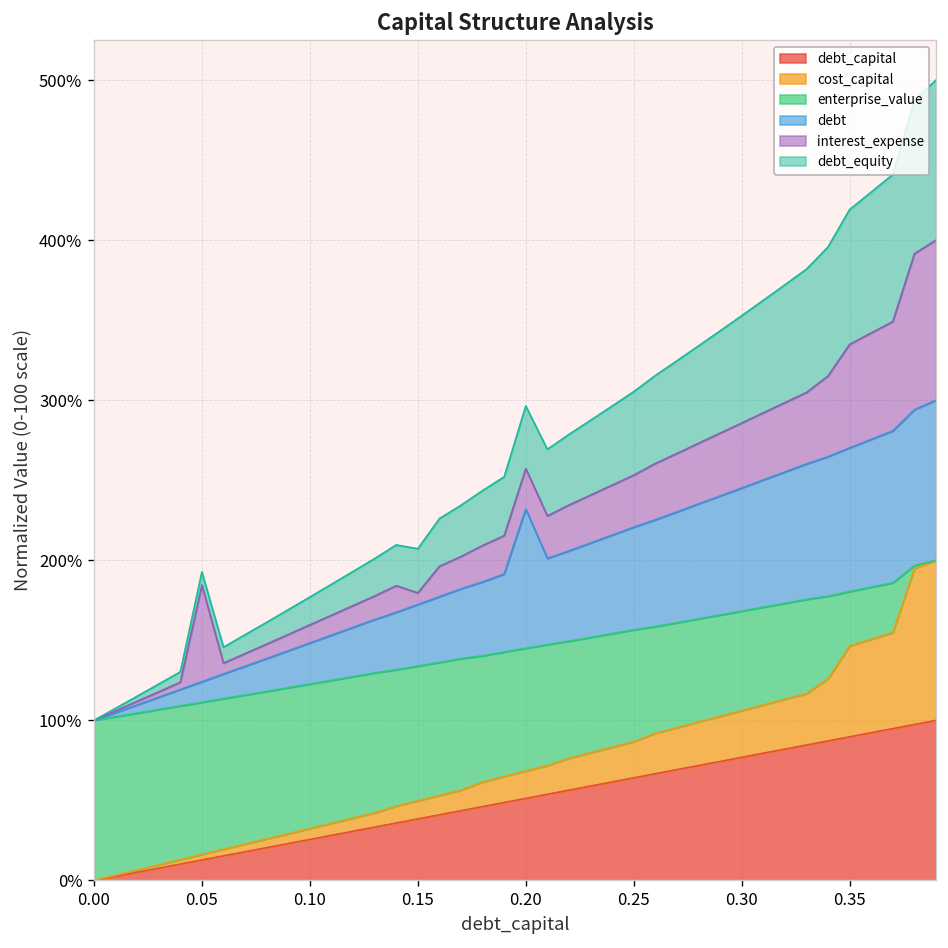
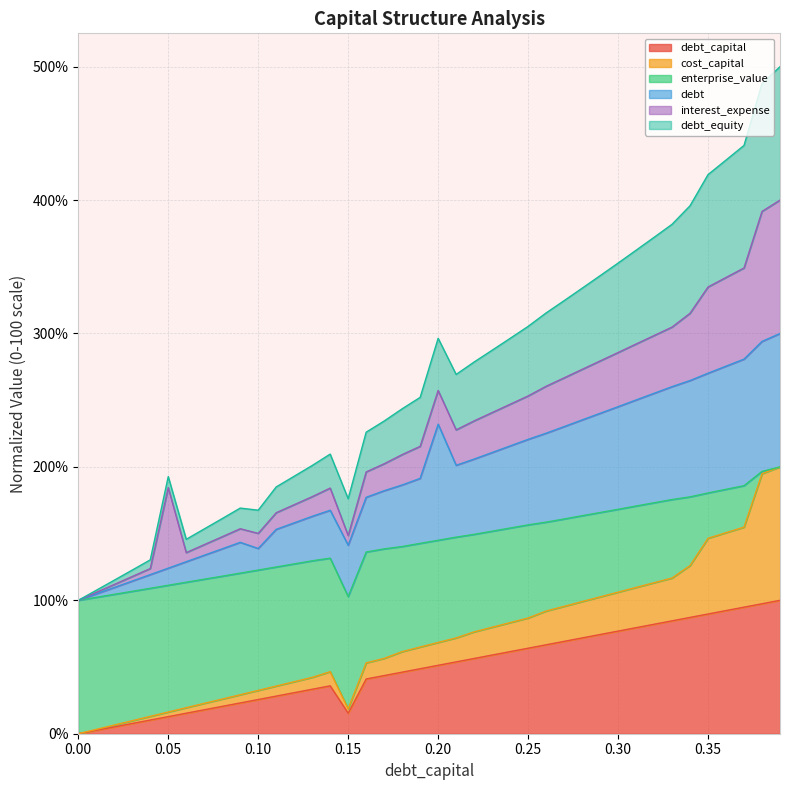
debt, 0.10: 26% -> 16%
debt_capital, 0.15: 38% -> 15%
cost_capital, 0.15: 11% -> 3%
